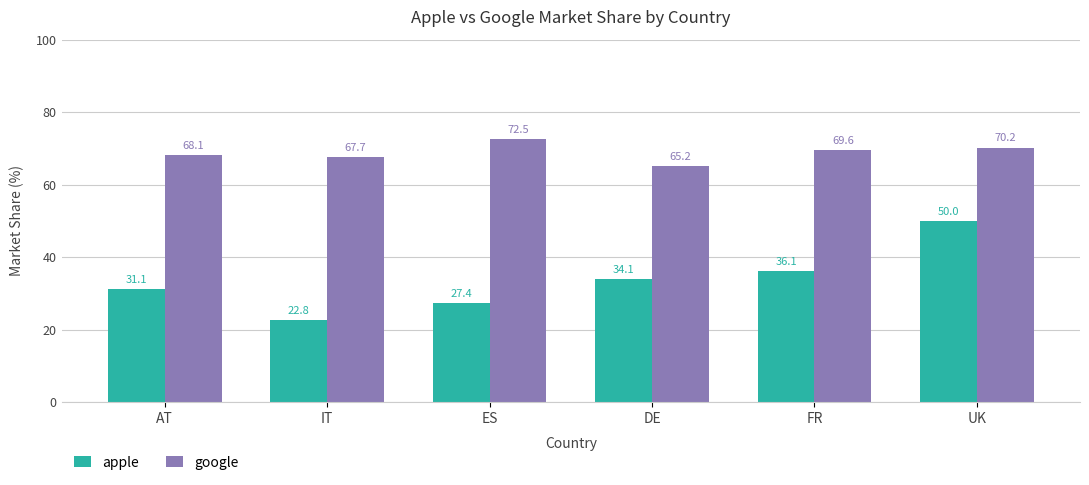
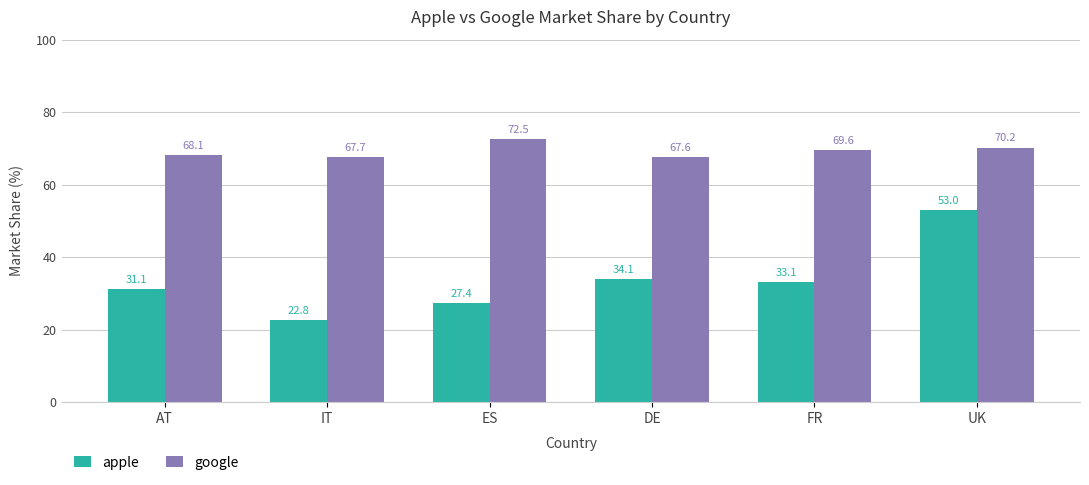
google, DE: 65.2 -> 67.6
apple, FR: 36.1 -> 33.1
apple, UK: 50.0 -> 53.0
